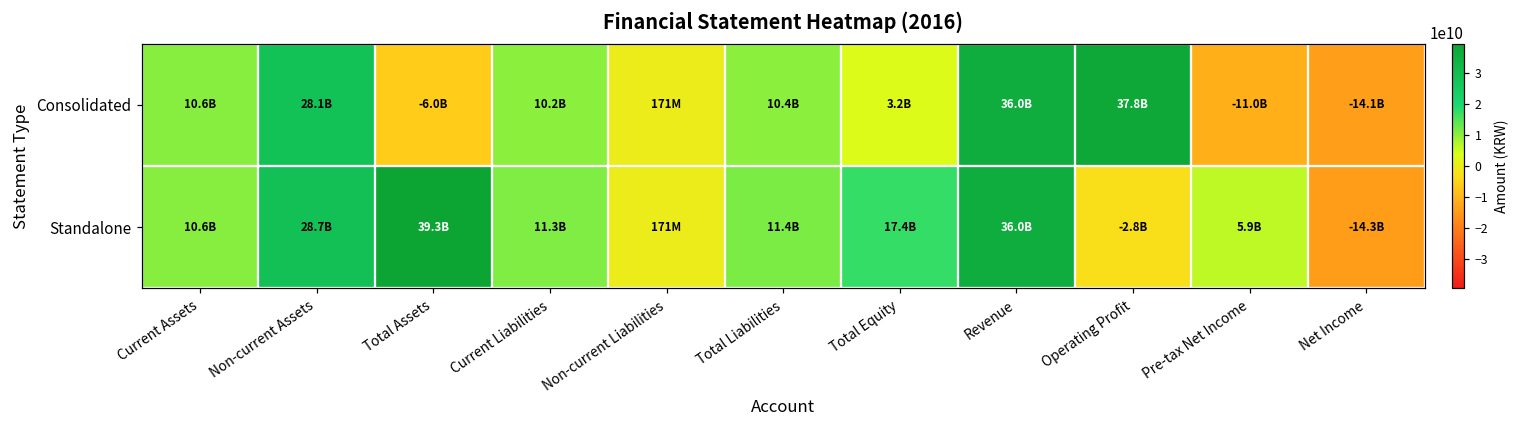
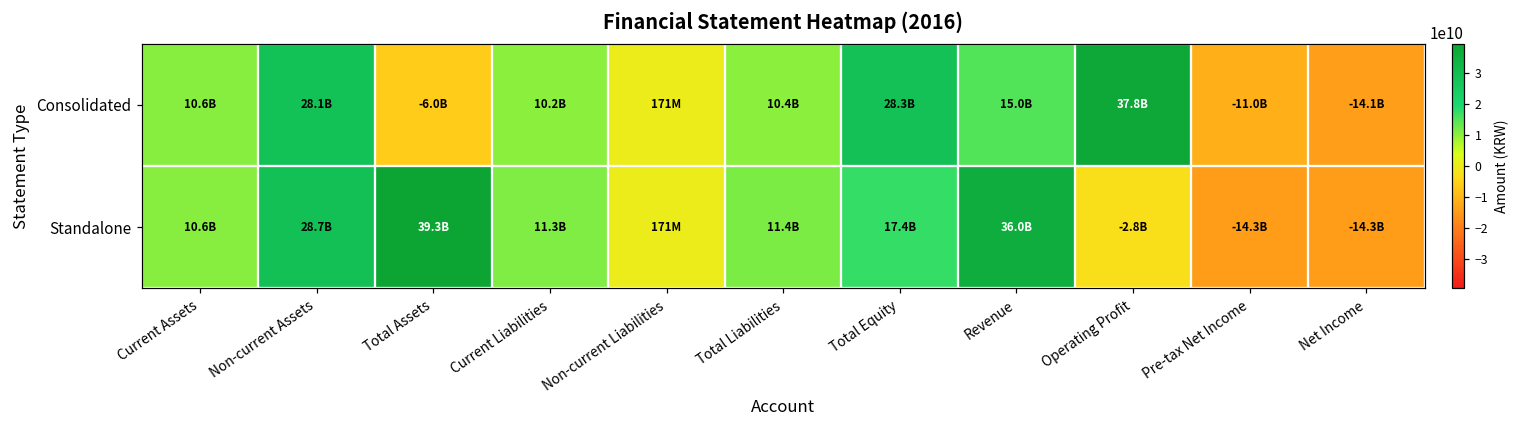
Consolidated, Total Equity: 3.2B -> 28.3B
Consolidated, Revenue: 36.0B -> 15.0B
Standalone, Pre-tax Net Income: 5.9B -> -14.3B
